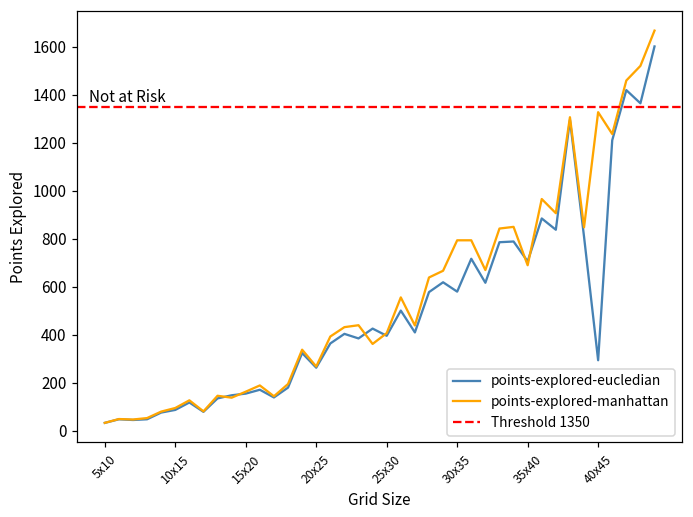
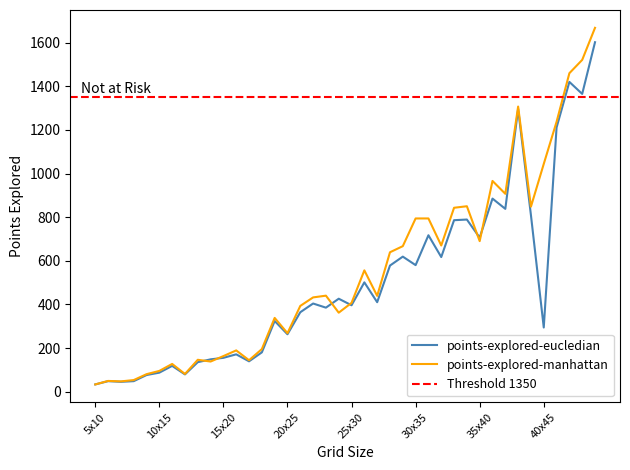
points-explored-manhattan, 40x45: 1330 -> 1040
